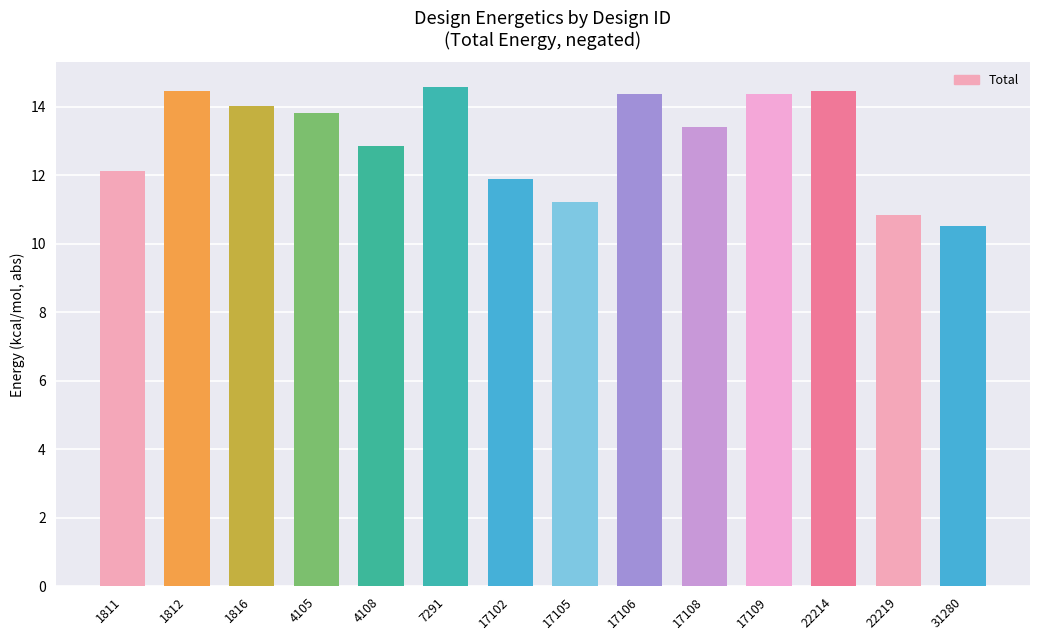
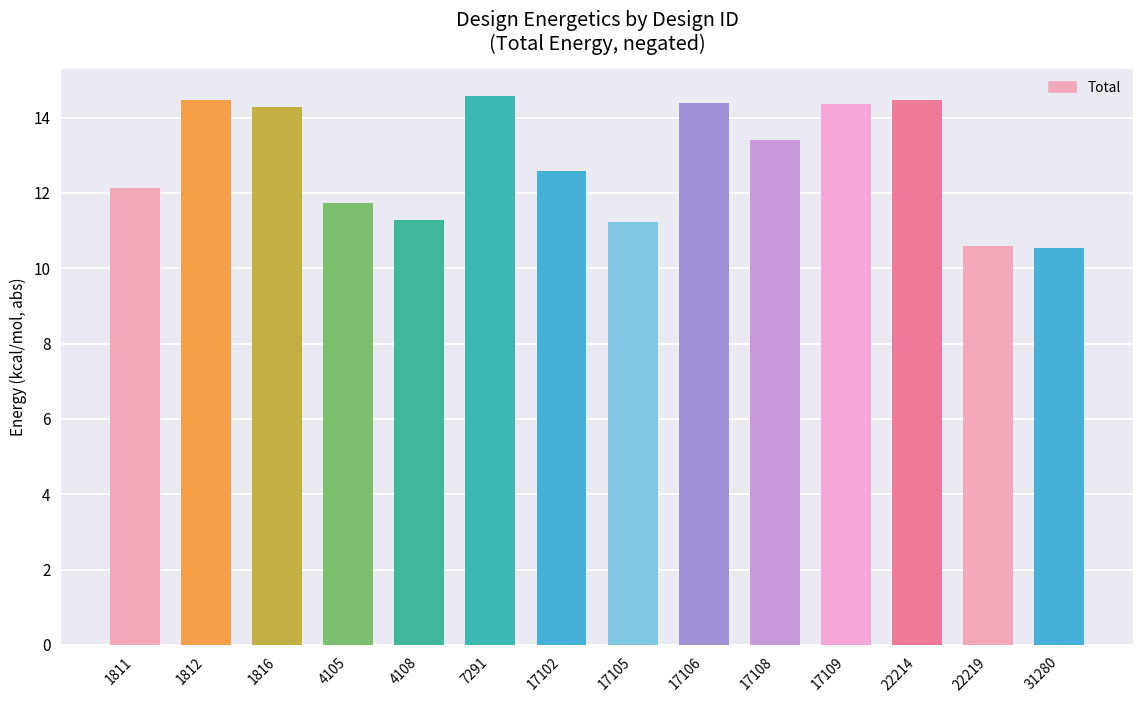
1816: 14.0 -> 14.3
4105: 13.8 -> 11.7
4108: 12.9 -> 11.3
17102: 11.9 -> 12.6
22219: 10.8 -> 10.6
